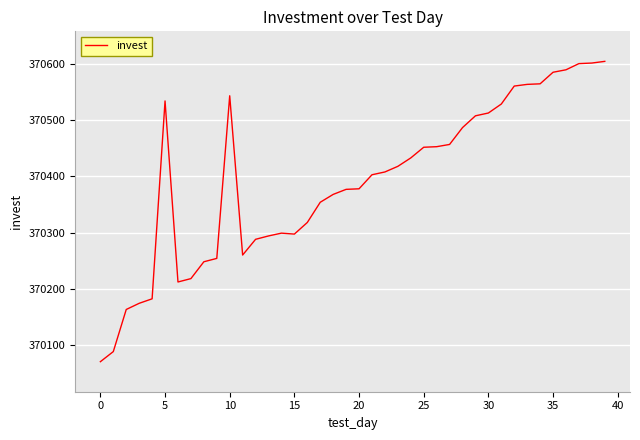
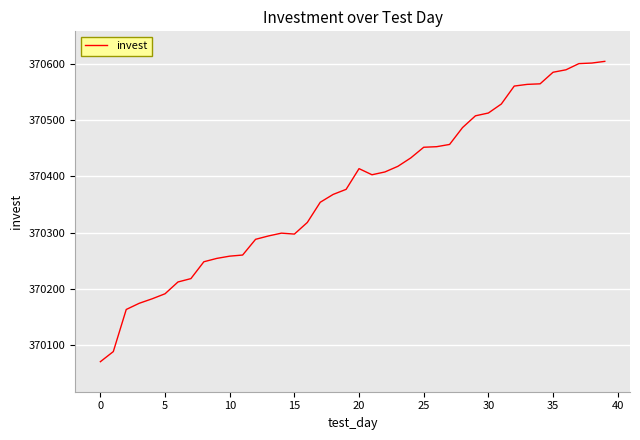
5: 370530 -> 370190
10: 370540 -> 370260
20: 370380 -> 370410
